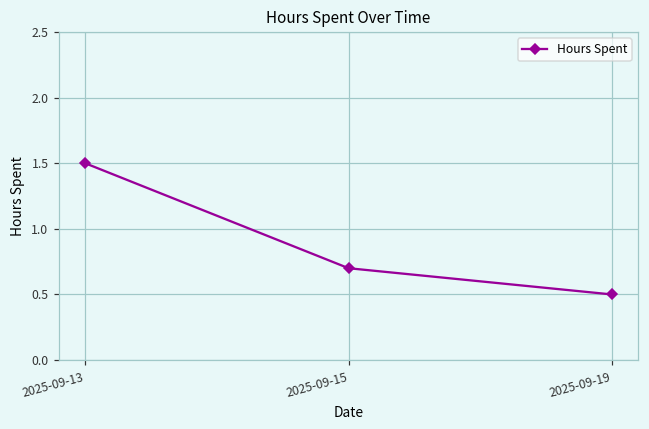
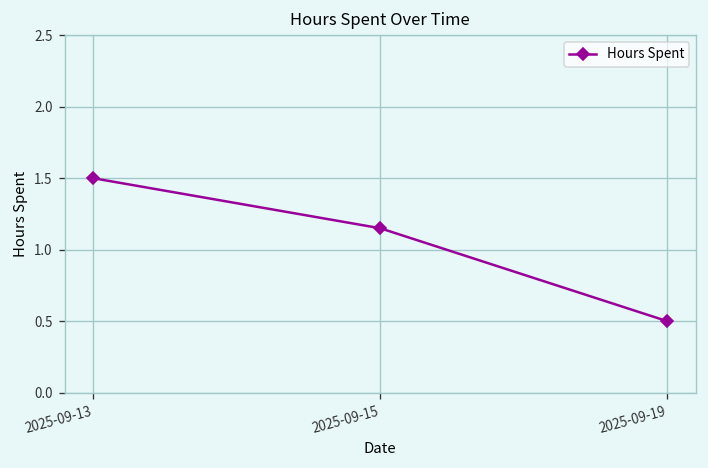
2025-09-15: 0.70 -> 1.15
